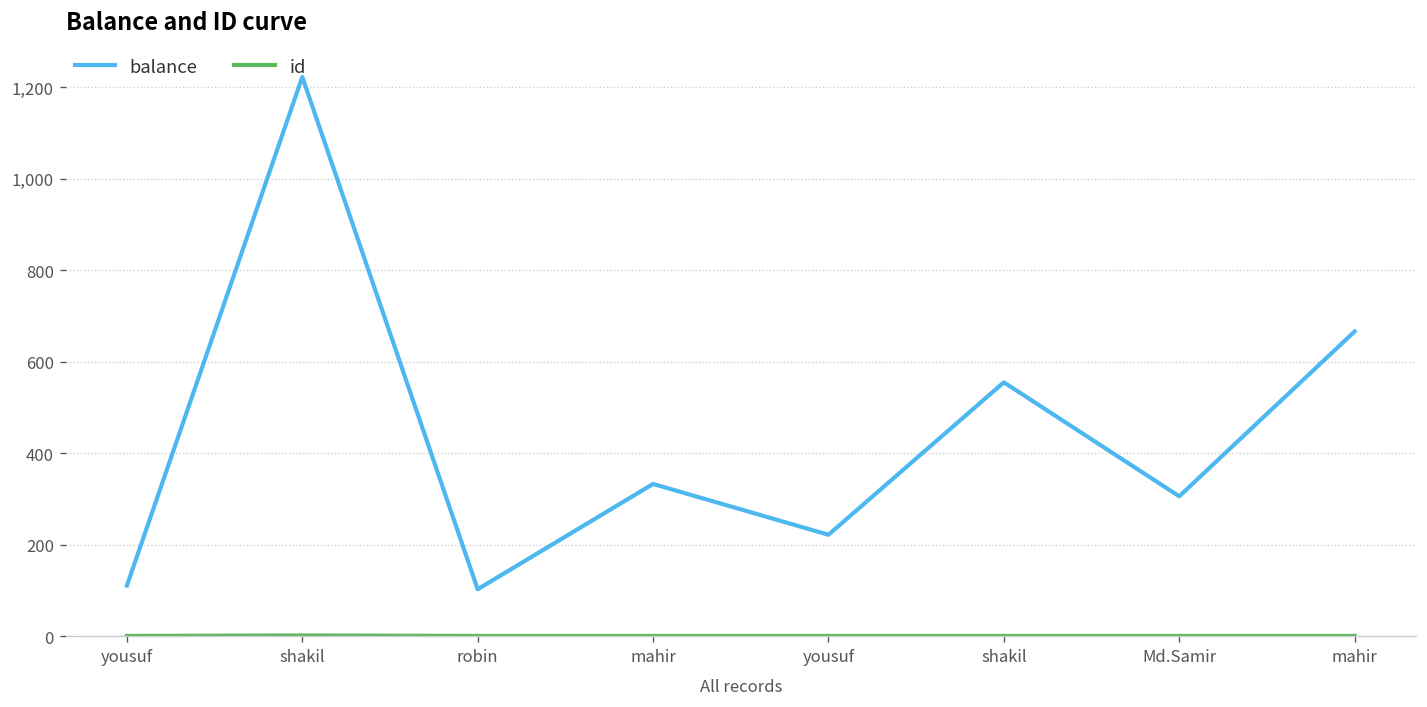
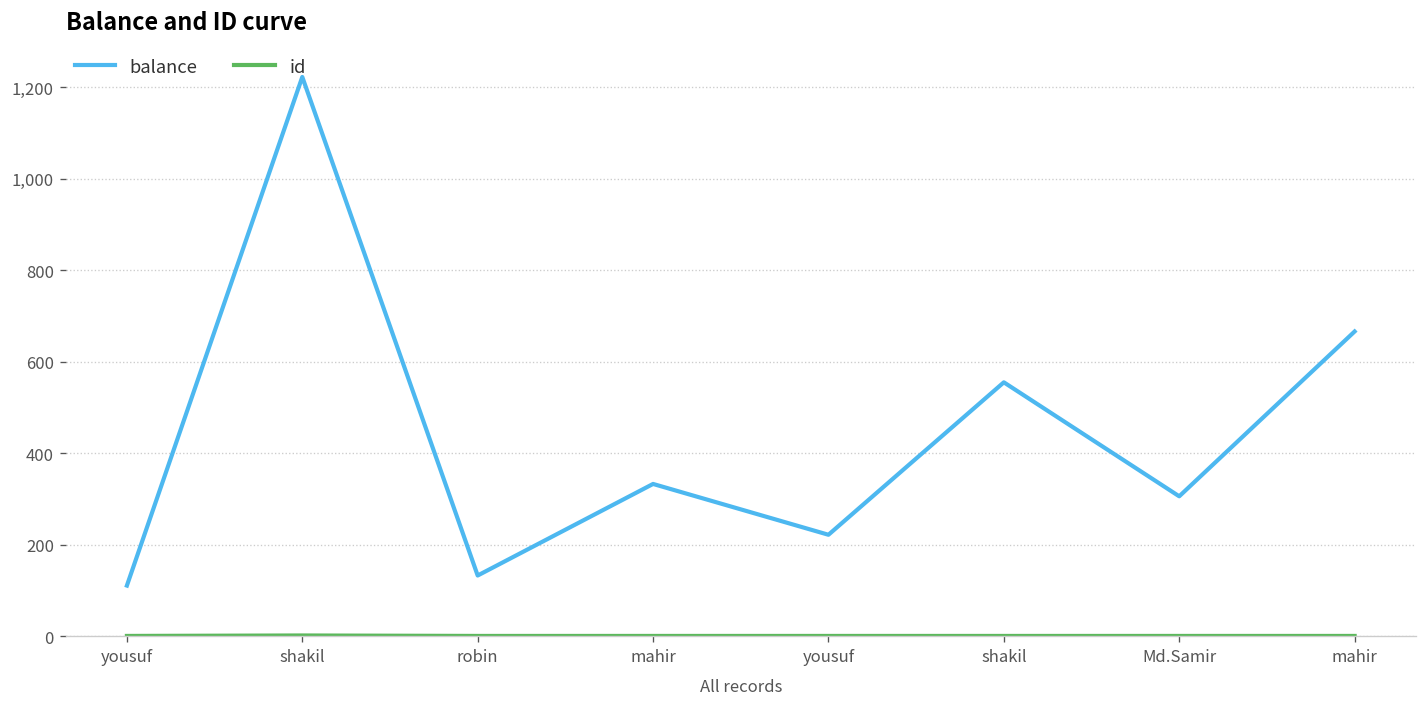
balance, robin: 100 -> 130
